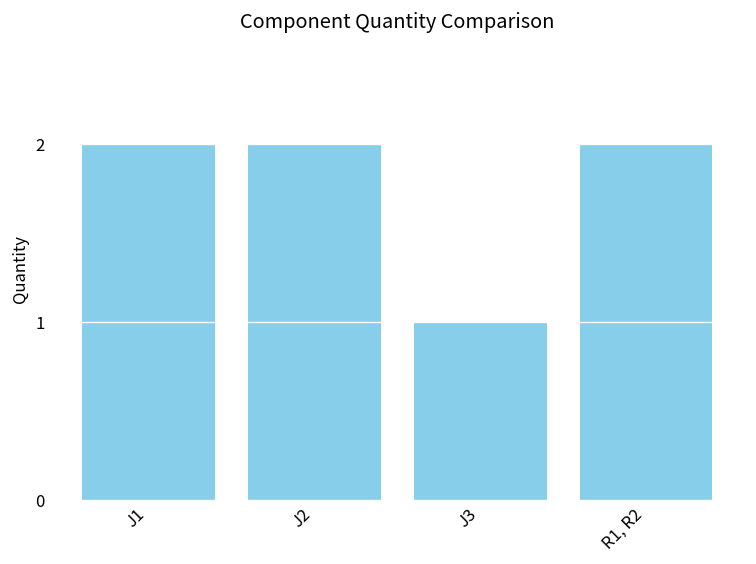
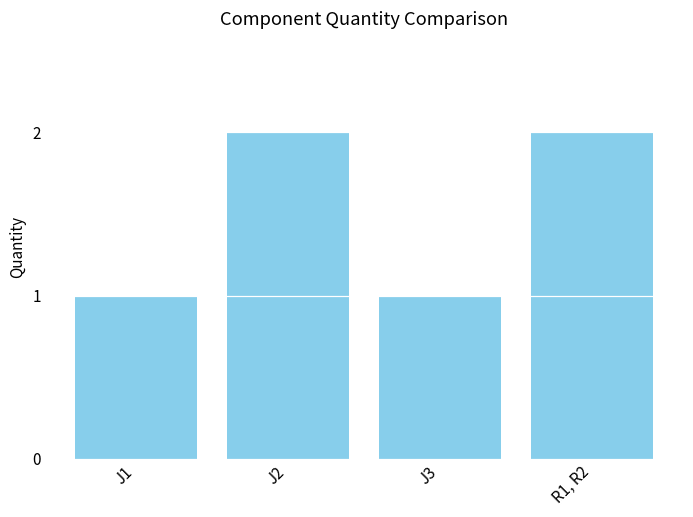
J1: 2 -> 1
